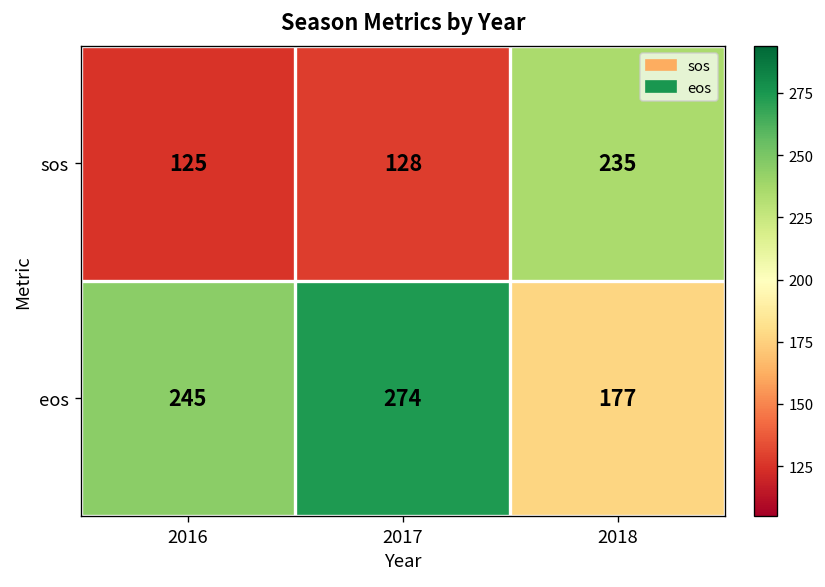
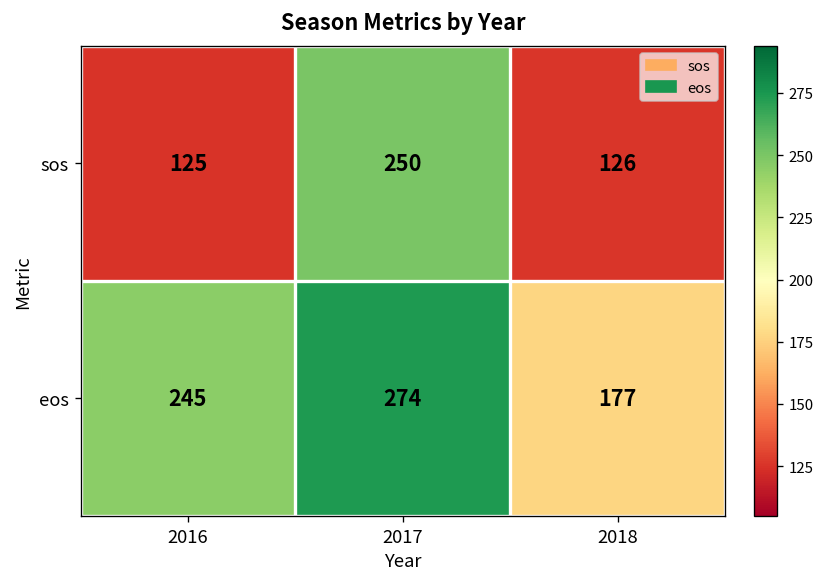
sos, 2017: 128 -> 250
sos, 2018: 235 -> 126
